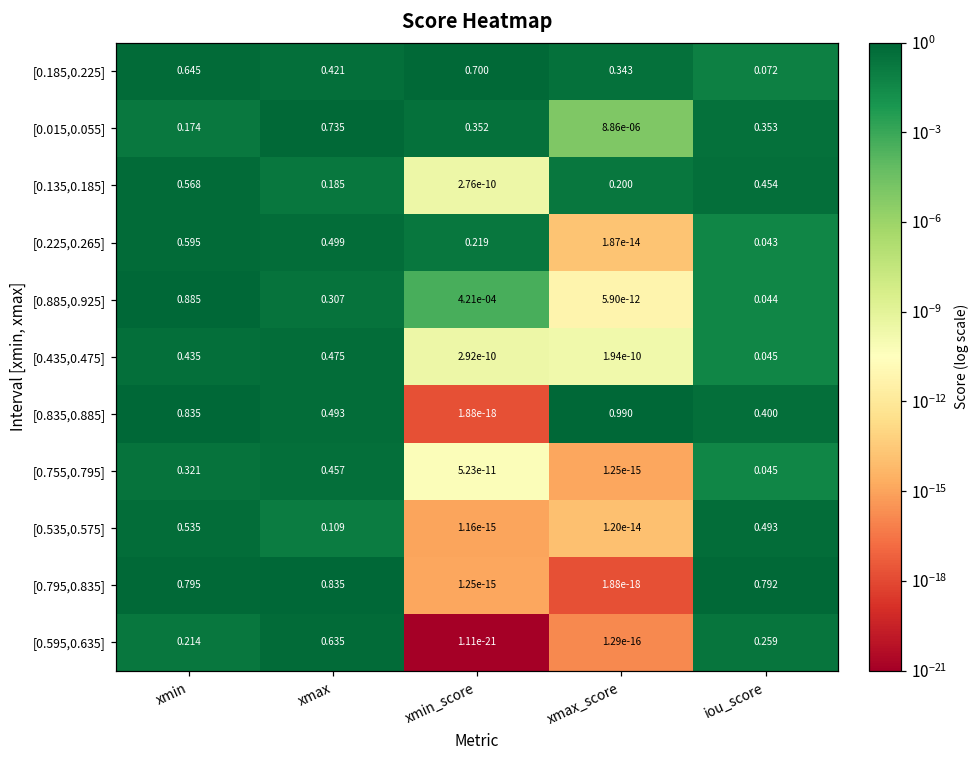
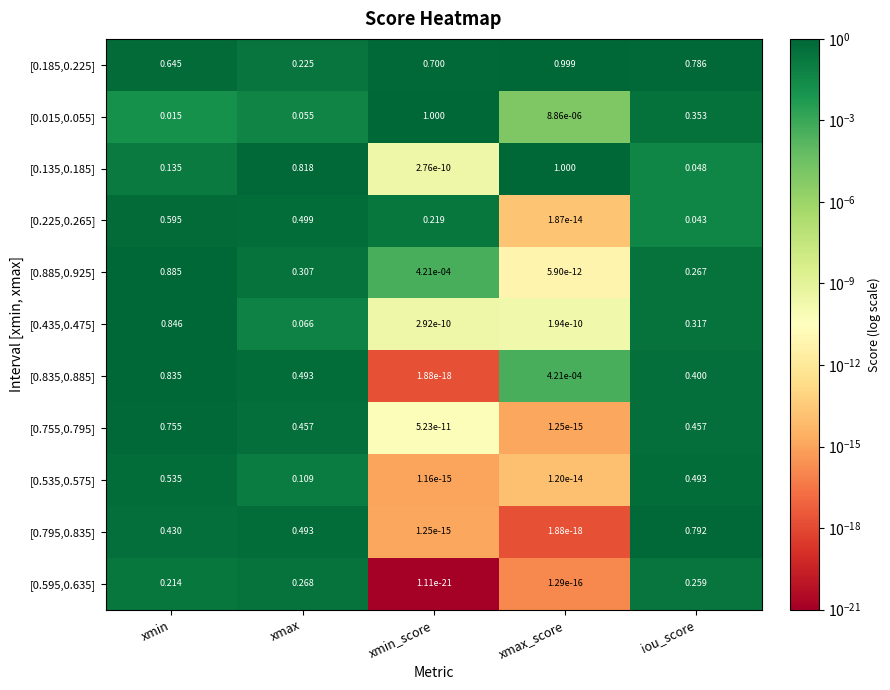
[0.185,0.225], xmax: 0.421 -> 0.225
[0.185,0.225], xmax_score: 0.343 -> 0.999
[0.185,0.225], iou_score: 0.072 -> 0.786
[0.015,0.055], xmin: 0.174 -> 0.015
[0.015,0.055], xmax: 0.735 -> 0.055
[0.015,0.055], xmin_score: 0.352 -> 1.000
[0.135,0.185], xmin: 0.568 -> 0.135
[0.135,0.185], xmax: 0.185 -> 0.818
[0.135,0.185], xmax_score: 0.200 -> 1.000
[0.135,0.185], iou_score: 0.454 -> 0.048
[0.885,0.925], iou_score: 0.044 -> 0.267
[0.435,0.475], xmin: 0.435 -> 0.846
[0.435,0.475], xmax: 0.475 -> 0.066
[0.435,0.475], iou_score: 0.045 -> 0.317
[0.835,0.885], xmax_score: 0.990 -> 4.21e-04
[0.755,0.795], xmin: 0.321 -> 0.755
[0.755,0.795], iou_score: 0.045 -> 0.457
[0.795,0.835], xmin: 0.795 -> 0.430
[0.795,0.835], xmax: 0.835 -> 0.493
[0.595,0.635], xmax: 0.635 -> 0.268
